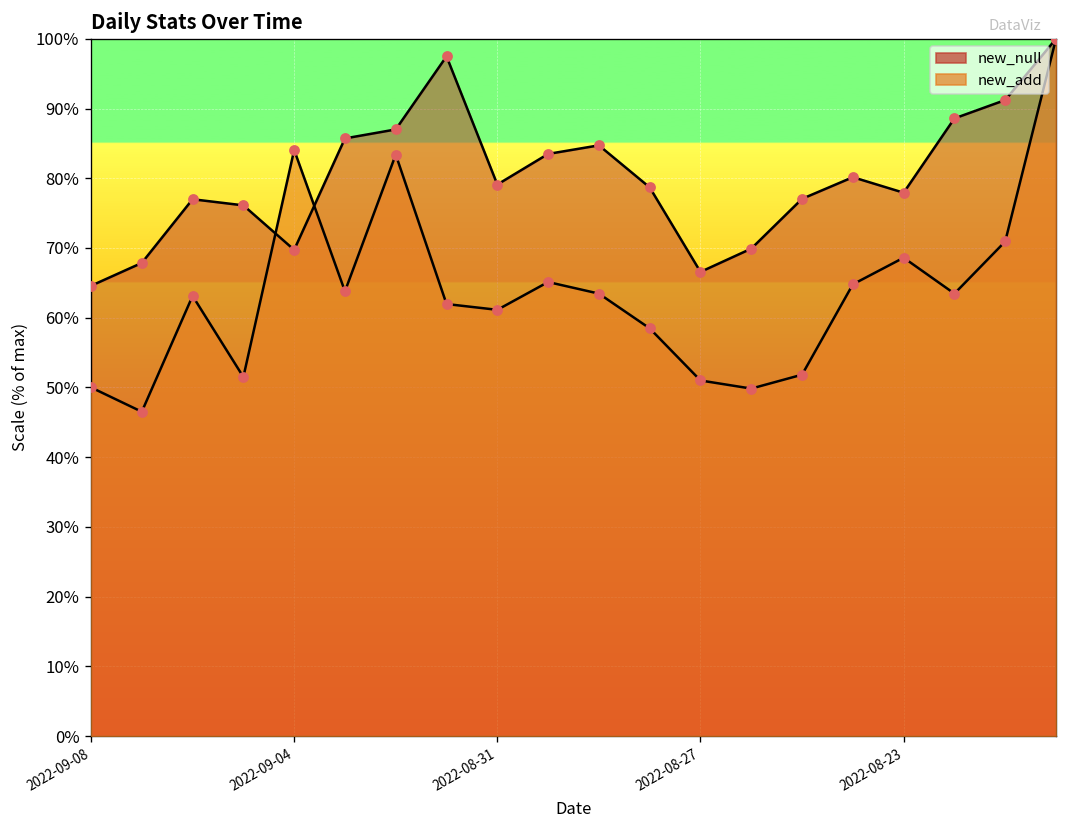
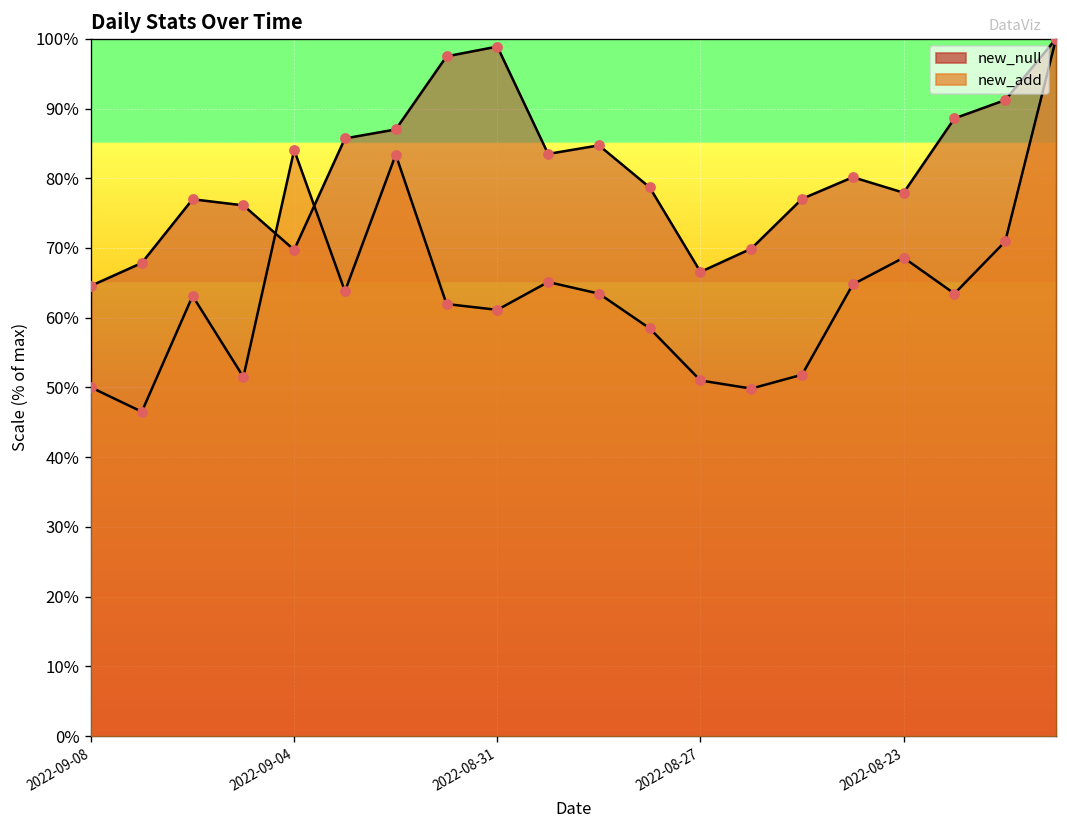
new_null, 2022-08-31: 79% -> 99%
